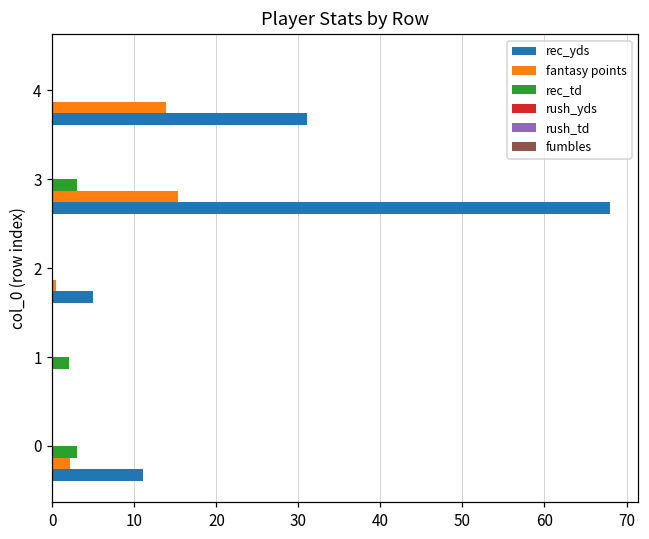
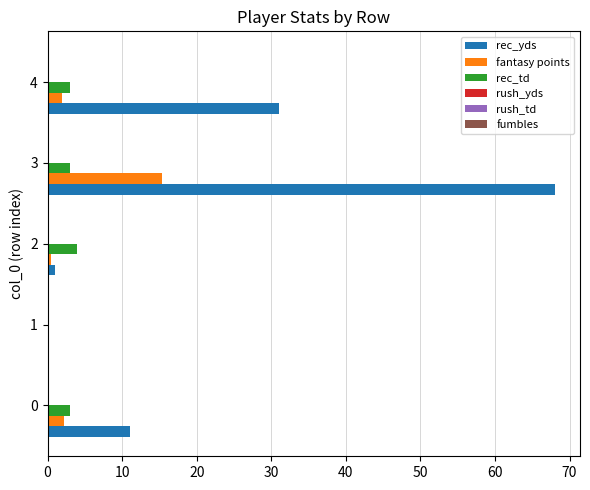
rec_td, 4: 0 -> 3
fantasy points, 4: 14 -> 2
rec_td, 2: 0 -> 4
rec_yds, 2: 5 -> 1
rec_td, 1: 2 -> 0
